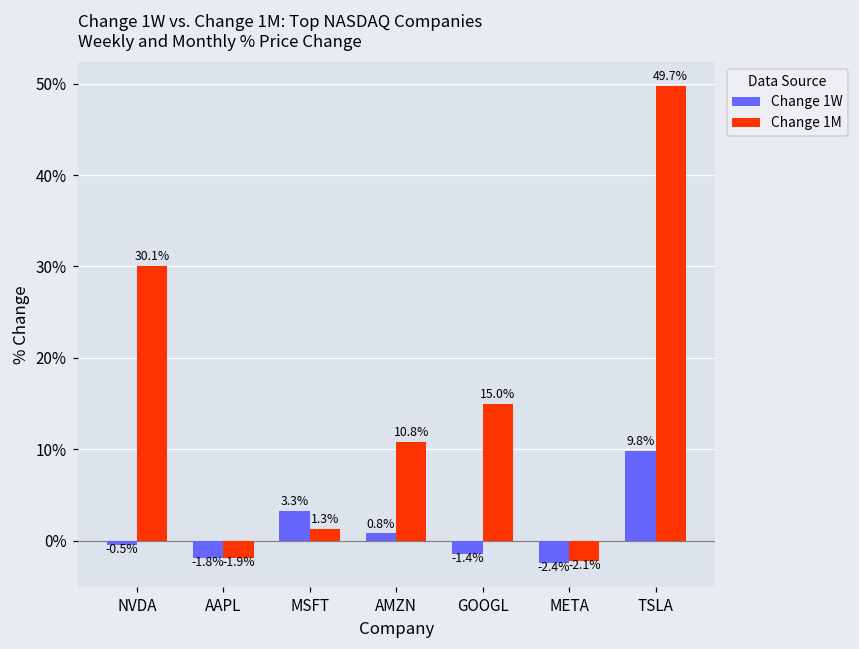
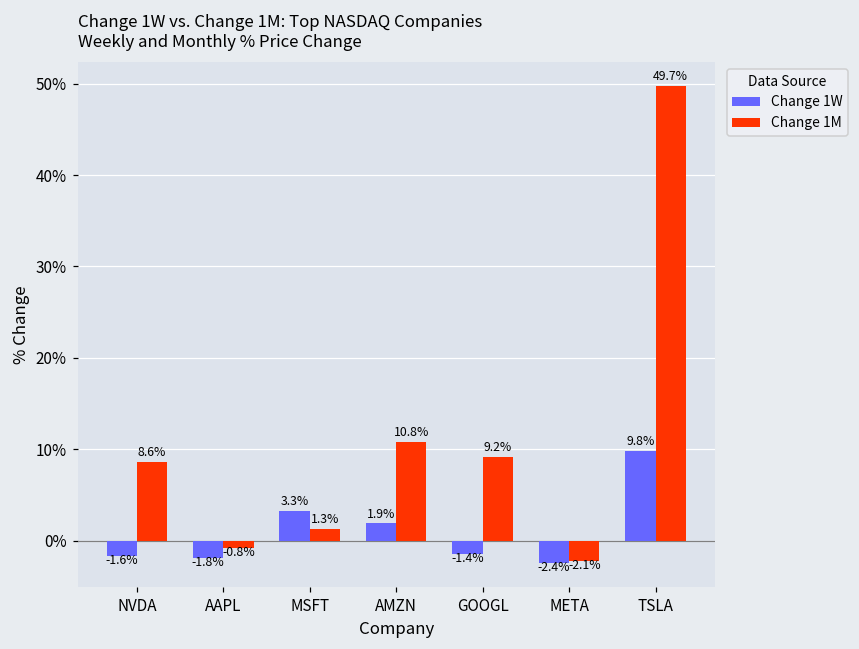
Change 1W, NVDA: -0.5% -> -1.6%
Change 1M, NVDA: 30.1% -> 8.6%
Change 1M, AAPL: -1.9% -> -0.8%
Change 1W, AMZN: 0.8% -> 1.9%
Change 1M, GOOGL: 15.0% -> 9.2%
